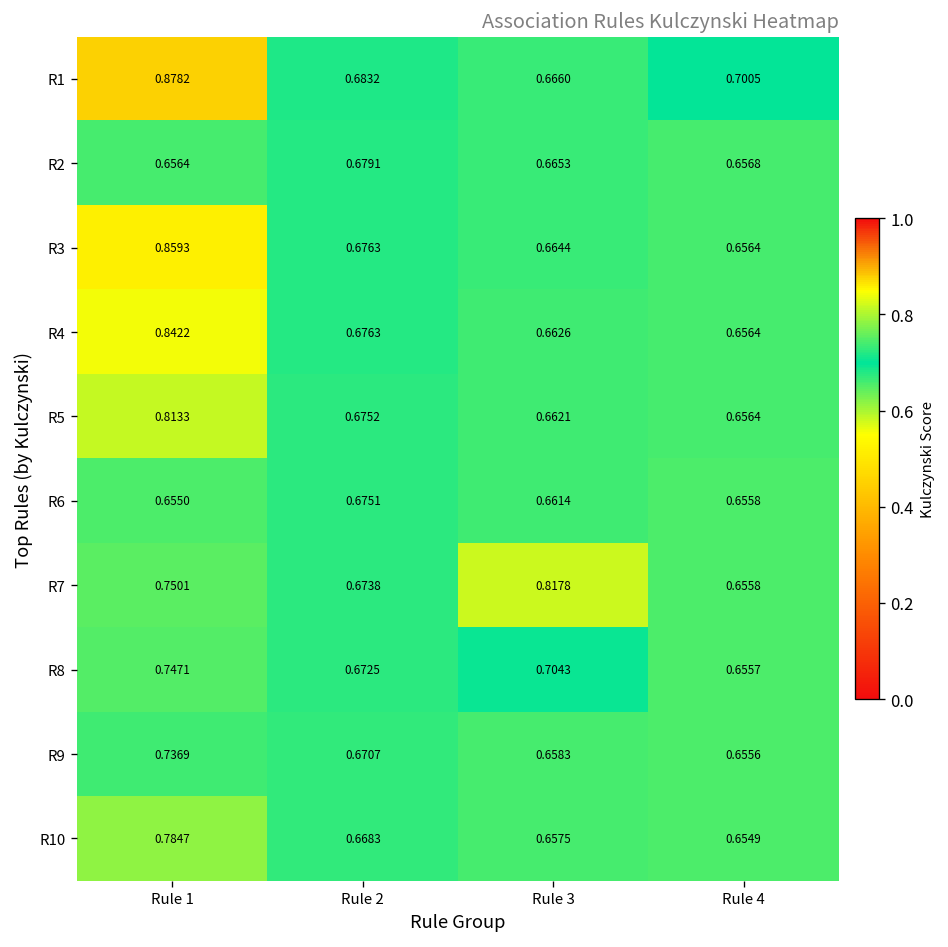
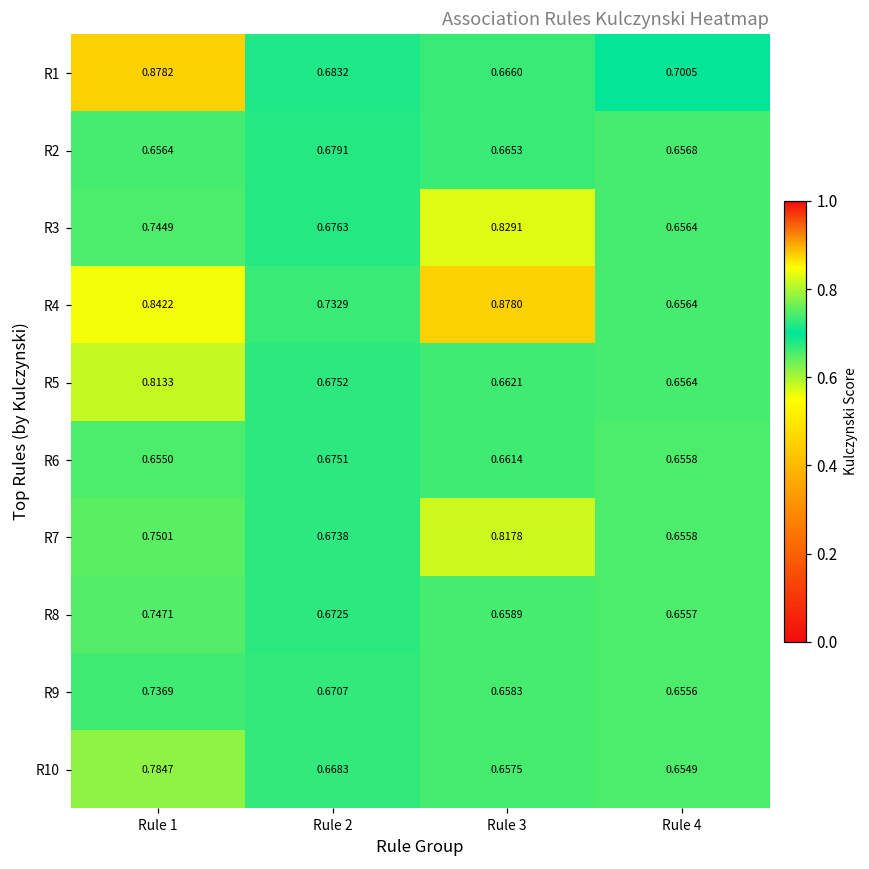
R3, Rule 1: 0.8593 -> 0.7449
R3, Rule 3: 0.6644 -> 0.8291
R4, Rule 2: 0.6763 -> 0.7329
R4, Rule 3: 0.6626 -> 0.8780
R8, Rule 3: 0.7043 -> 0.6589
